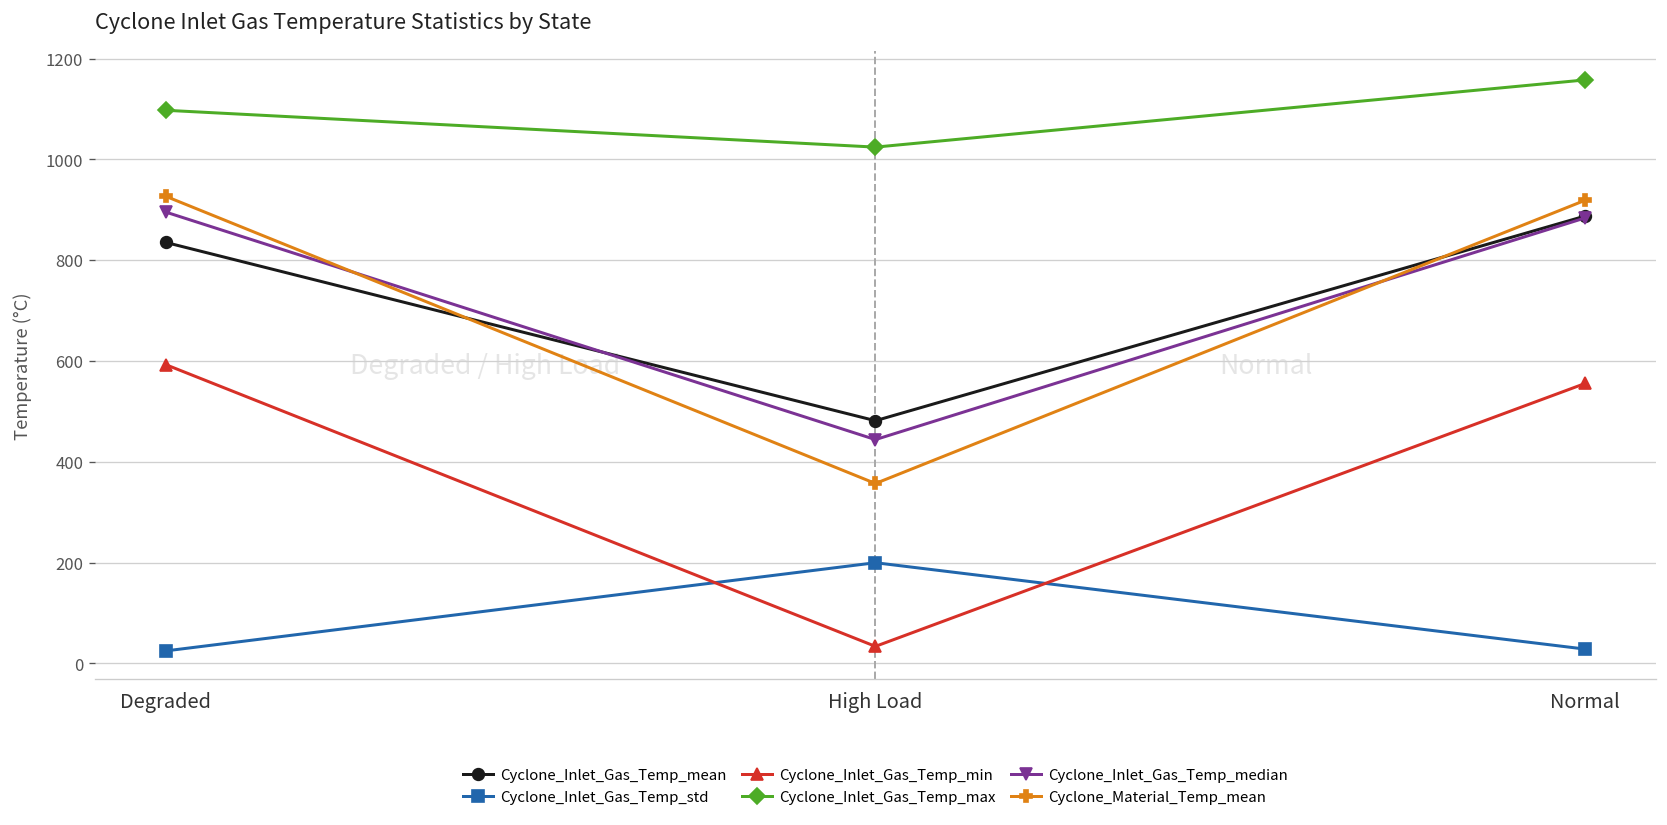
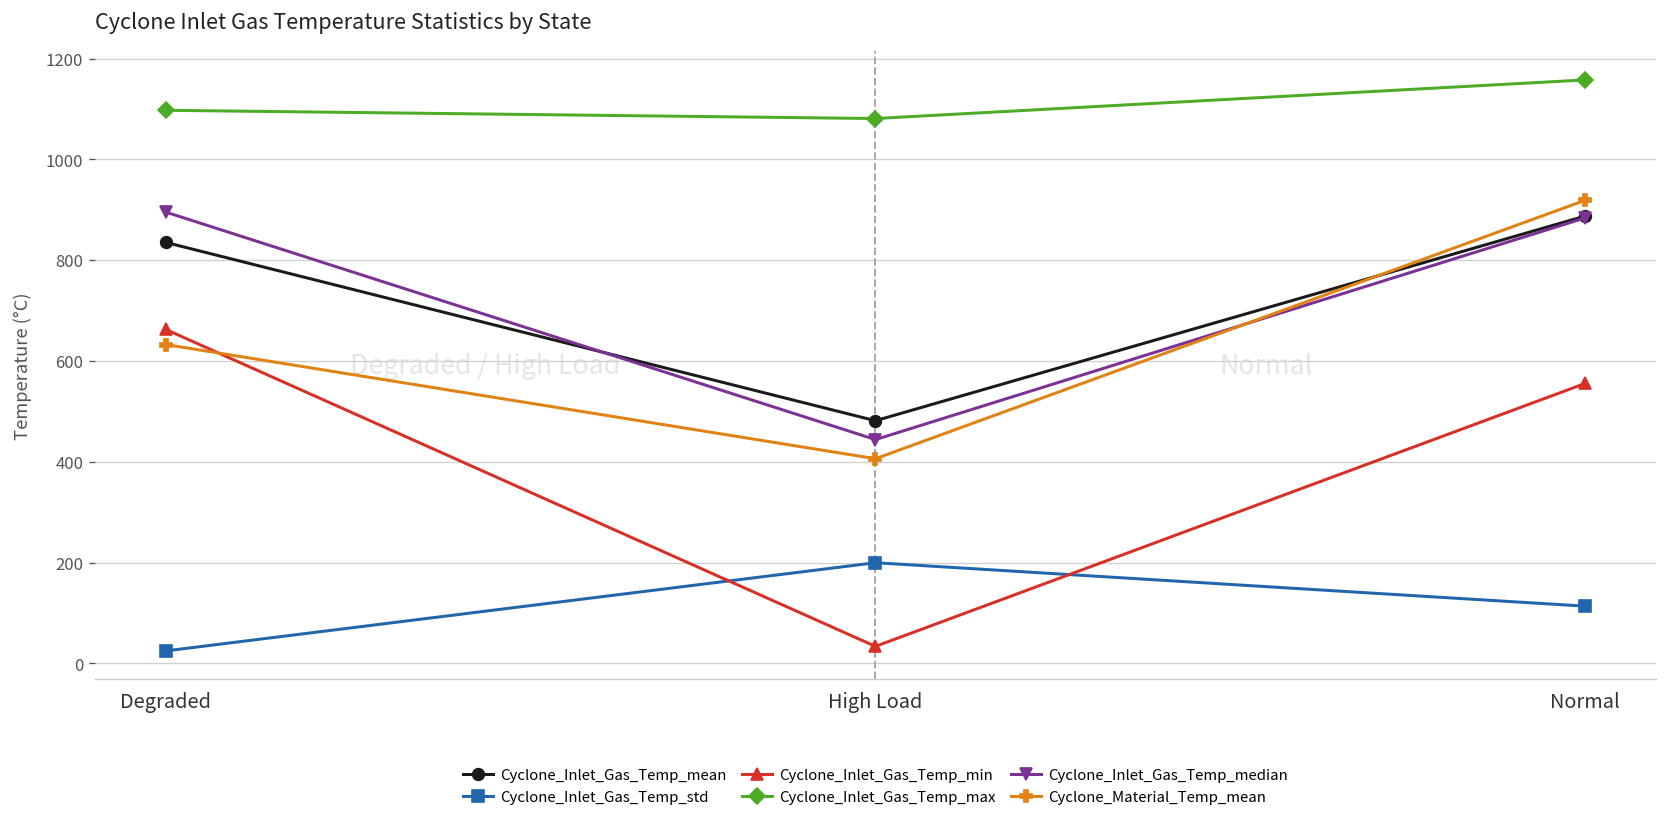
Cyclone_Inlet_Gas_Temp_min, Degraded: 590 -> 660
Cyclone_Material_Temp_mean, Degraded: 930 -> 630
Cyclone_Inlet_Gas_Temp_max, High Load: 1020 -> 1080
Cyclone_Material_Temp_mean, High Load: 360 -> 410
Cyclone_Inlet_Gas_Temp_std, Normal: 30 -> 110
